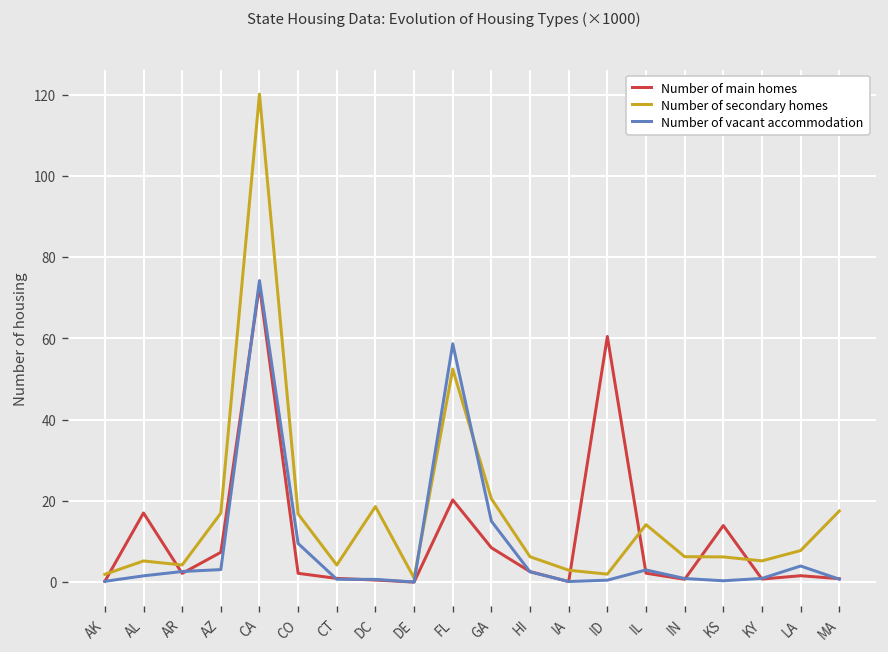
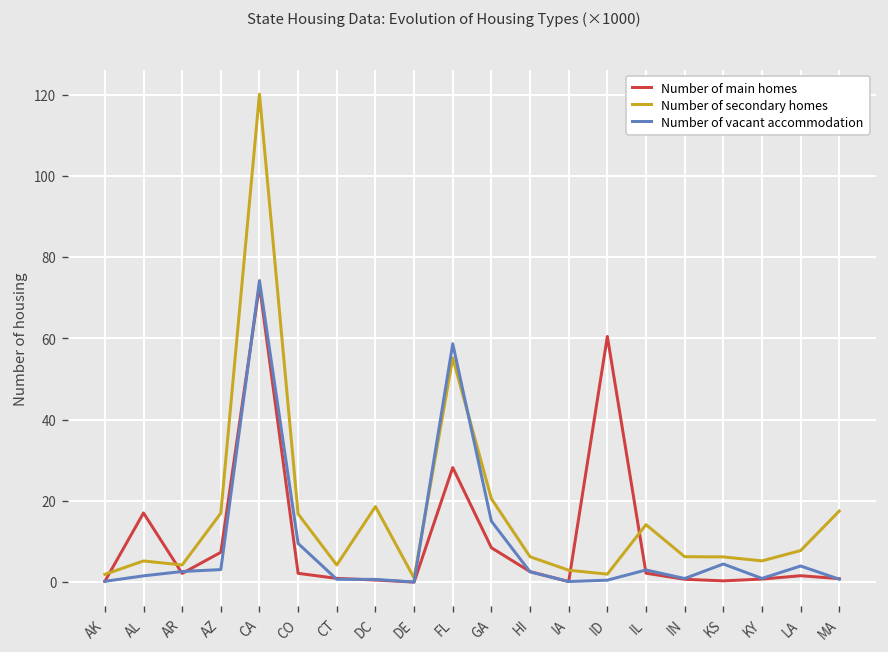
Number of main homes, FL: 20 -> 28
Number of secondary homes, FL: 52 -> 55
Number of main homes, KS: 14 -> 0
Number of vacant accommodation, KS: 0 -> 4
